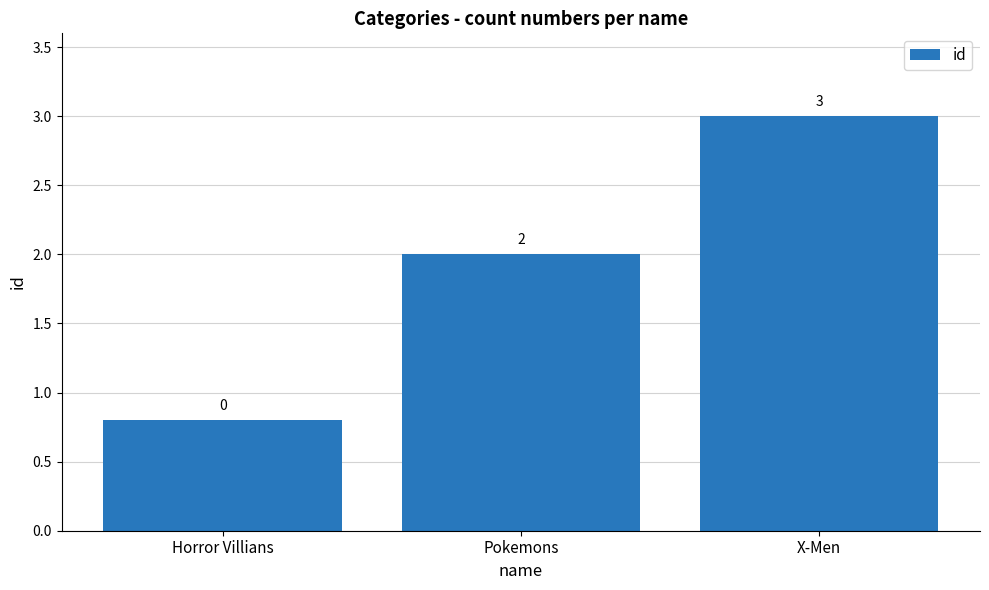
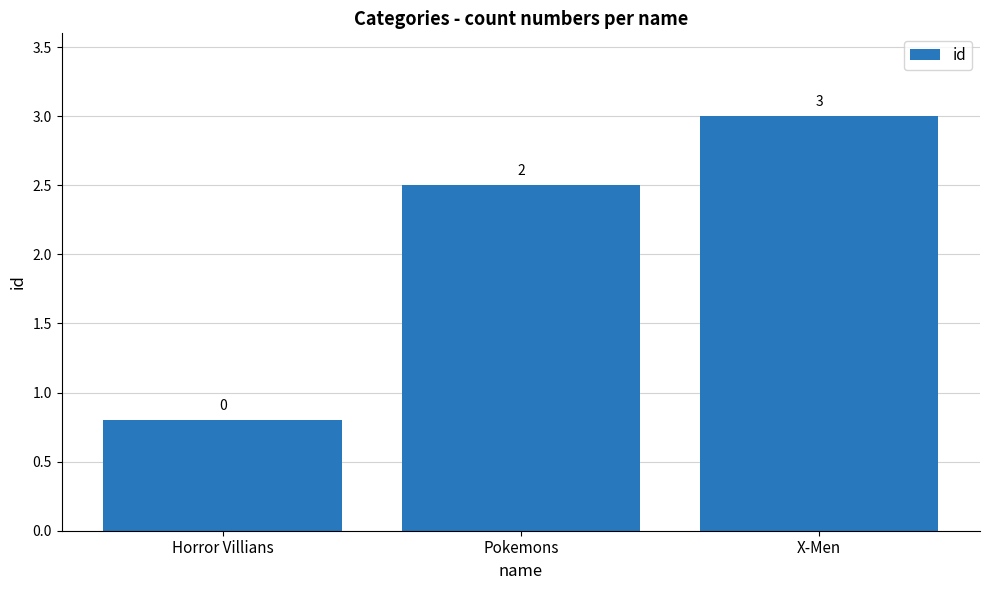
Pokemons: 2.0 -> 2.5
